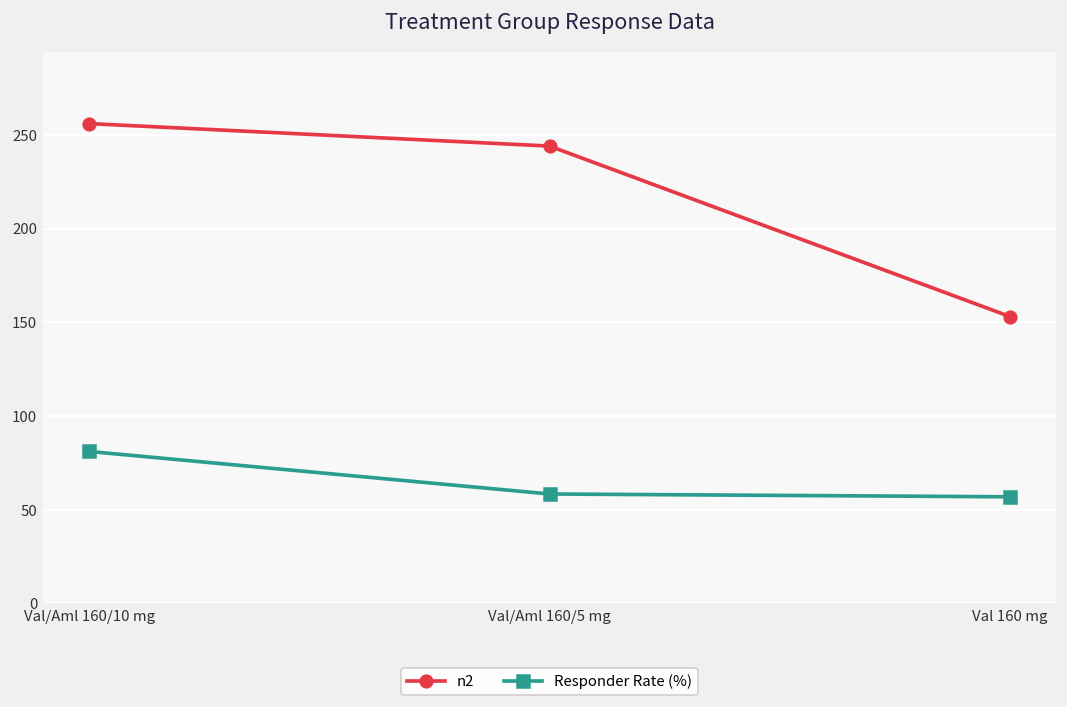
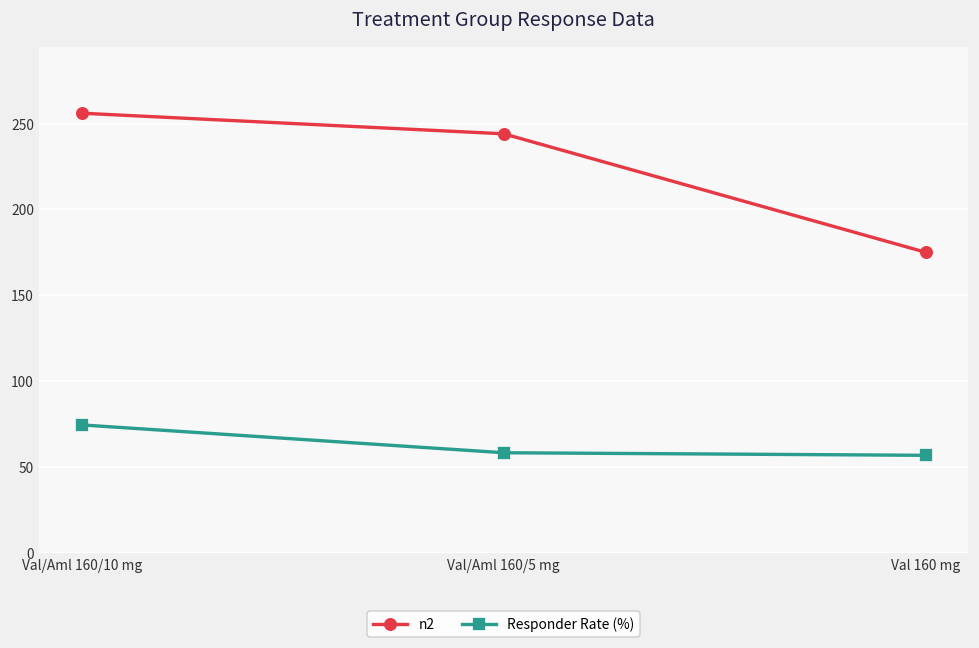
Responder Rate (%), Val/Aml 160/10 mg: 81 -> 75
n2, Val 160 mg: 153 -> 175
